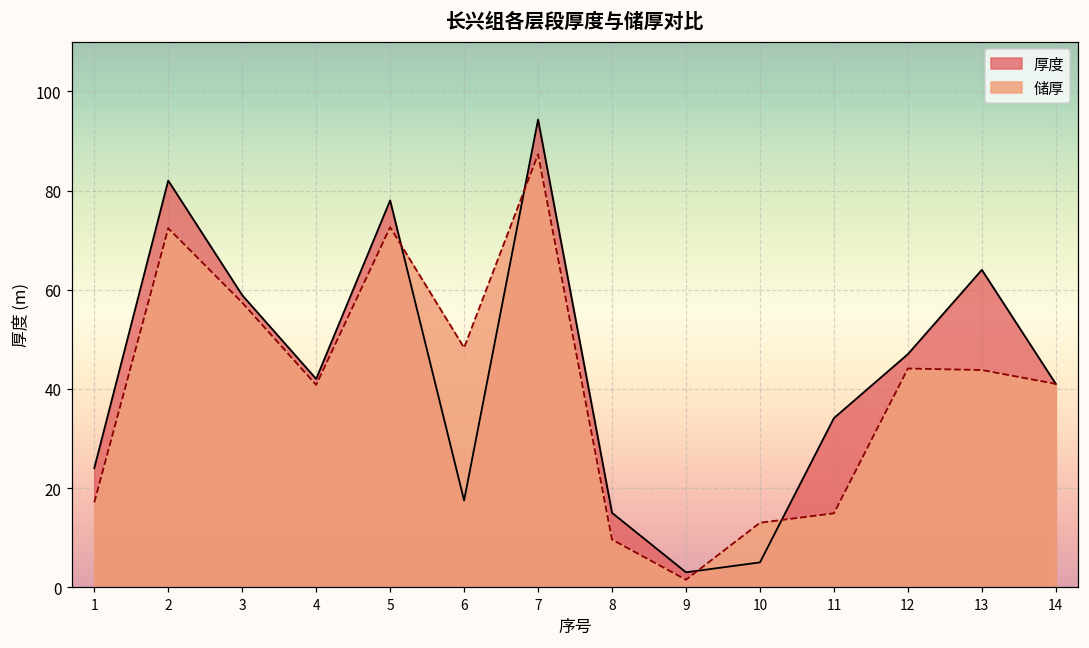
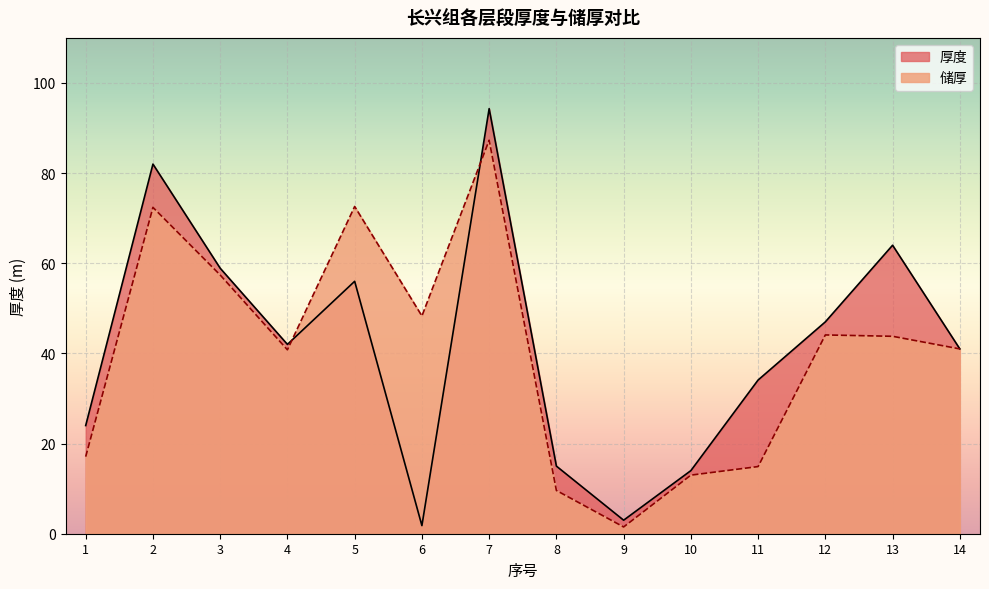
厚度, 5: 78 -> 56
厚度, 6: 18 -> 2
厚度, 10: 5 -> 14
